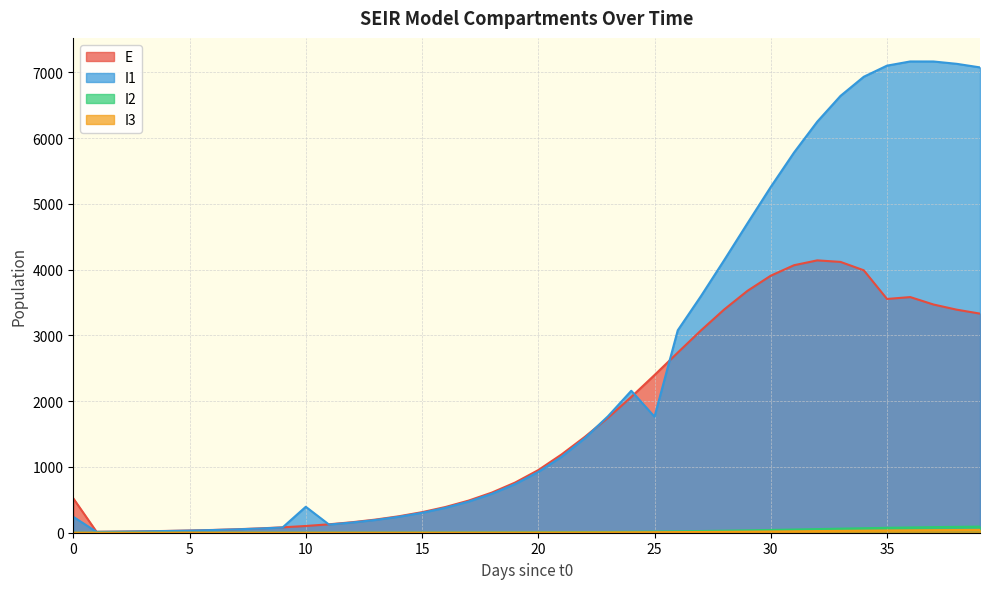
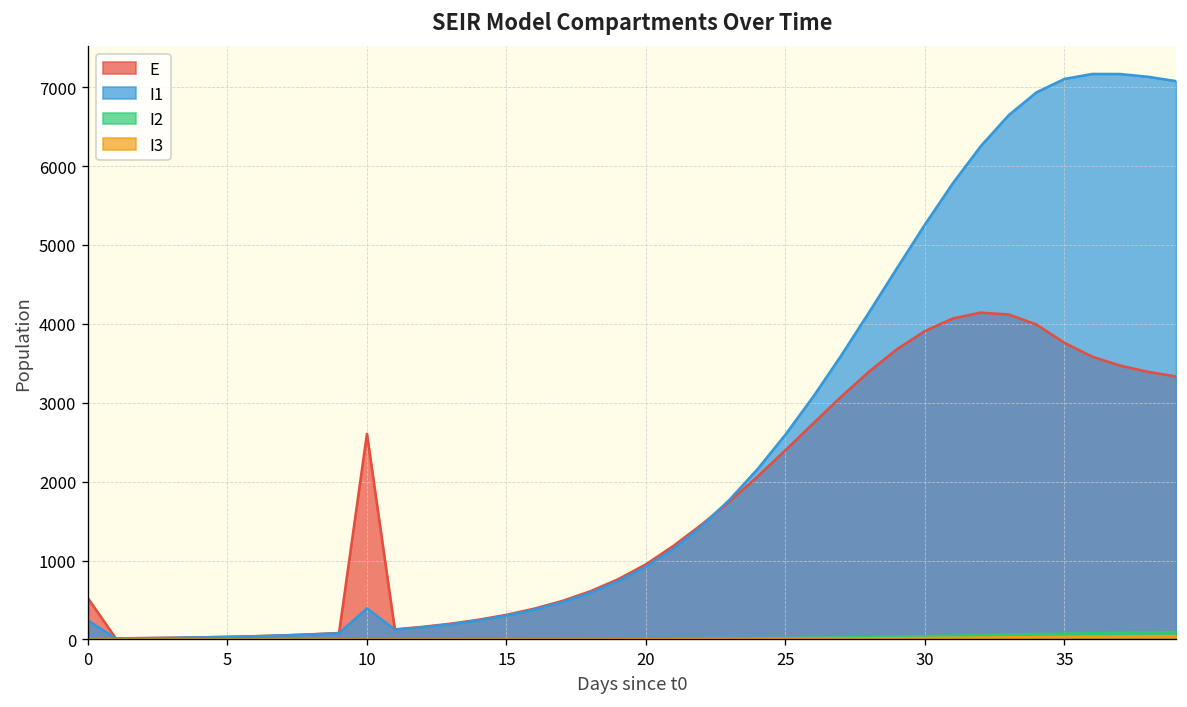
E, 10: 100 -> 2600
I1, 25: 1800 -> 2600
E, 35: 3600 -> 3800
